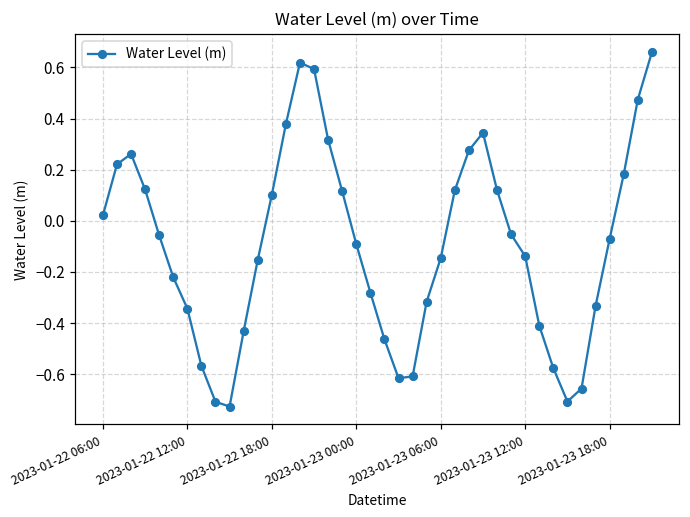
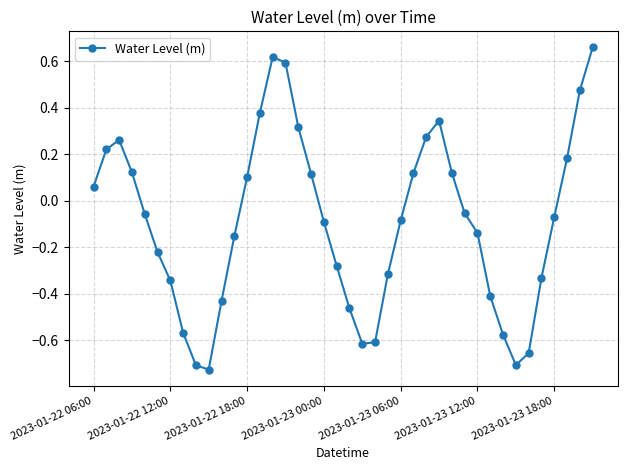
2023-01-22 06:00: 0.02 -> 0.06
2023-01-23 06:00: -0.15 -> -0.08
